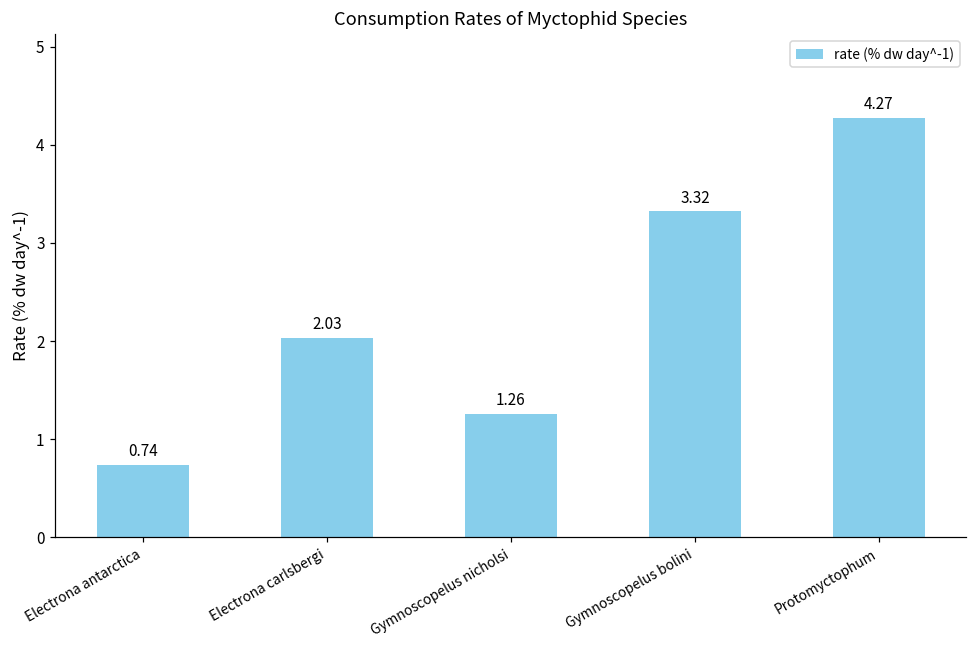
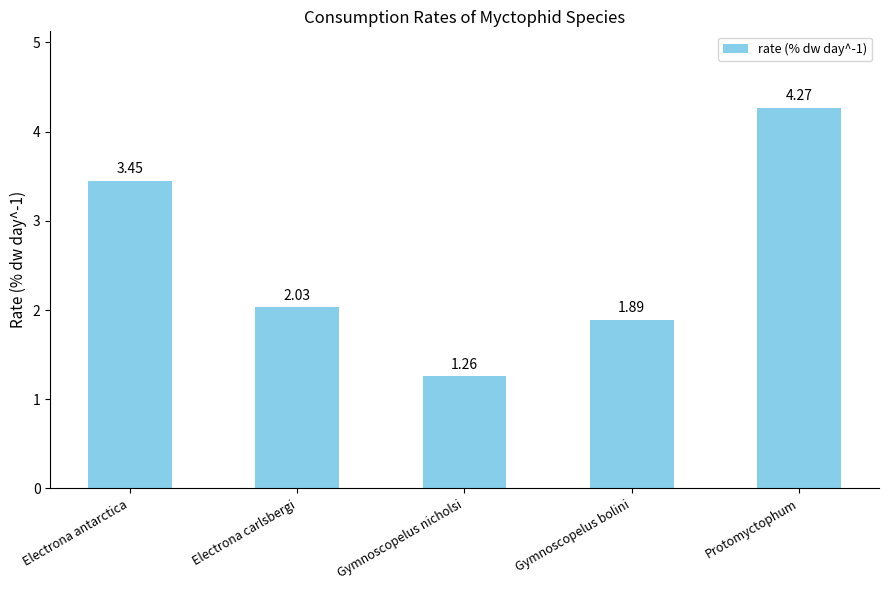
Electrona antarctica: 0.74 -> 3.45
Gymnoscopelus bolini: 3.32 -> 1.89
